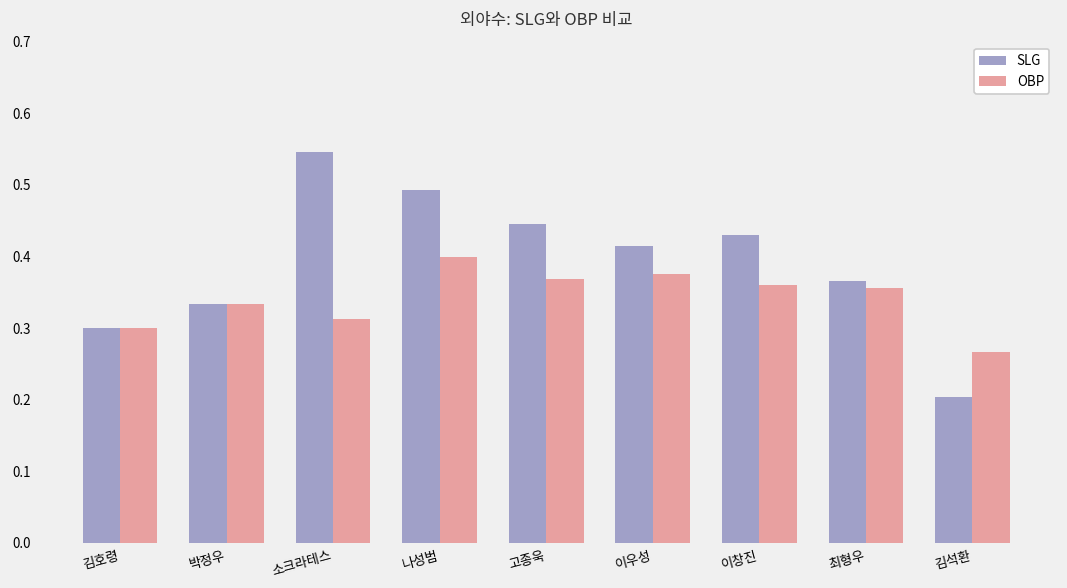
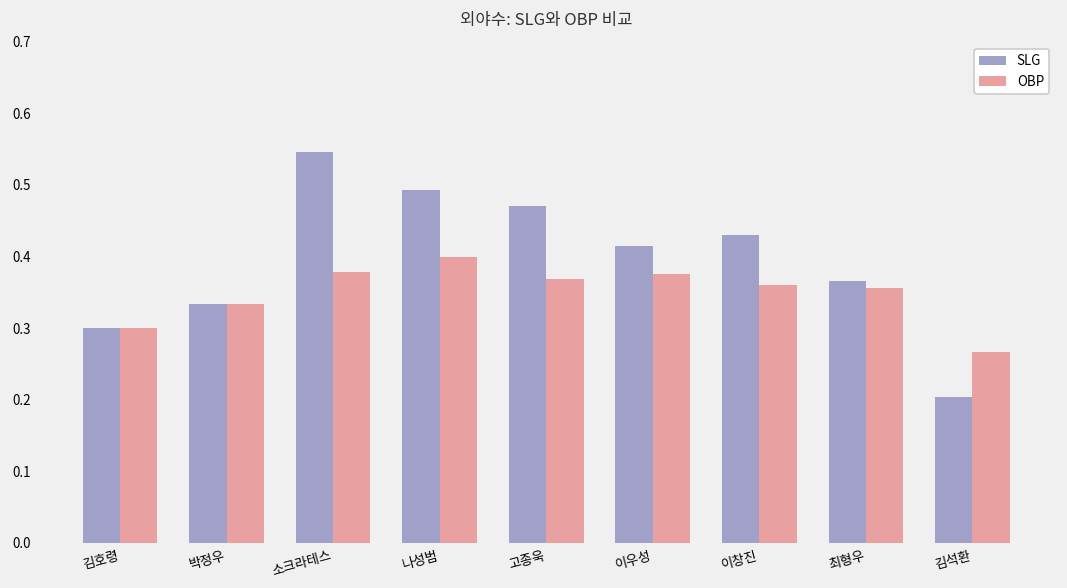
OBP, 소크라테스: 0.31 -> 0.38
SLG, 고종욱: 0.45 -> 0.47
